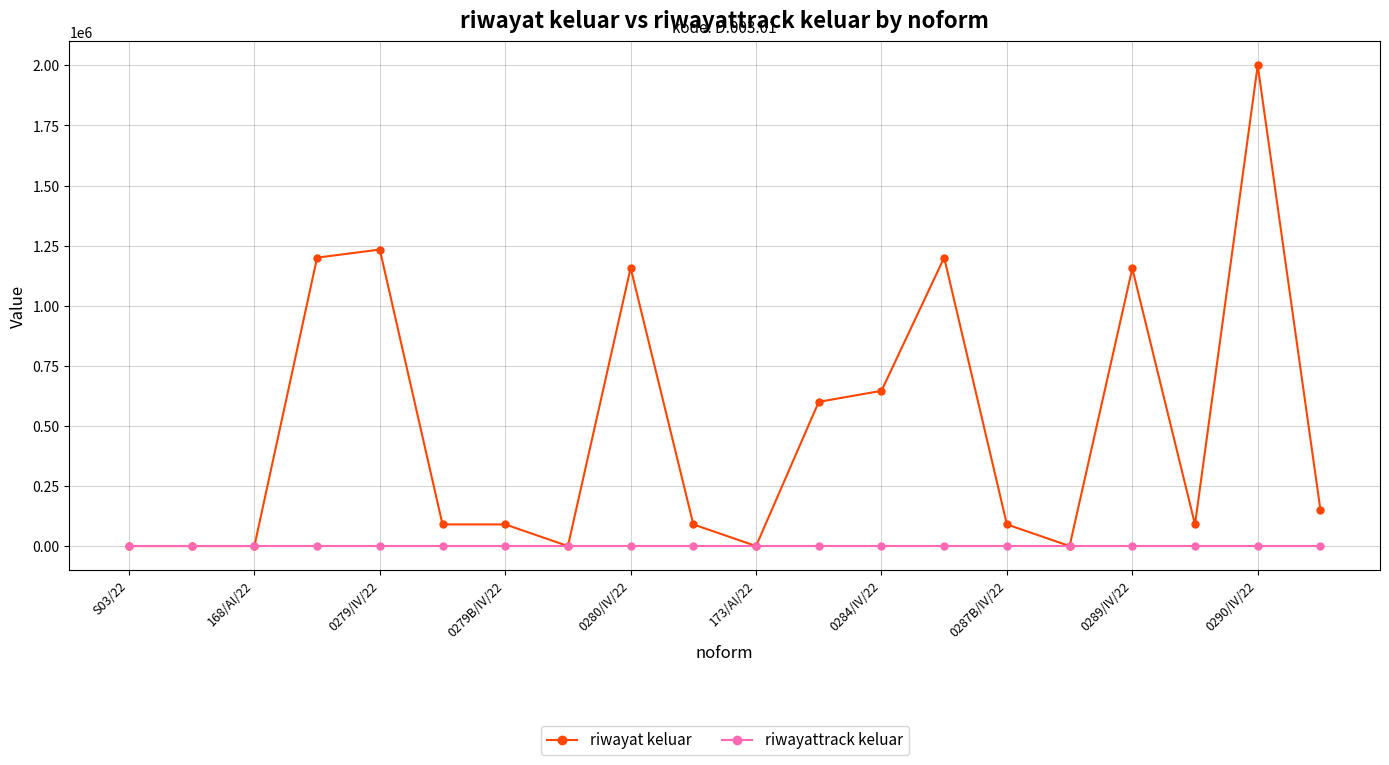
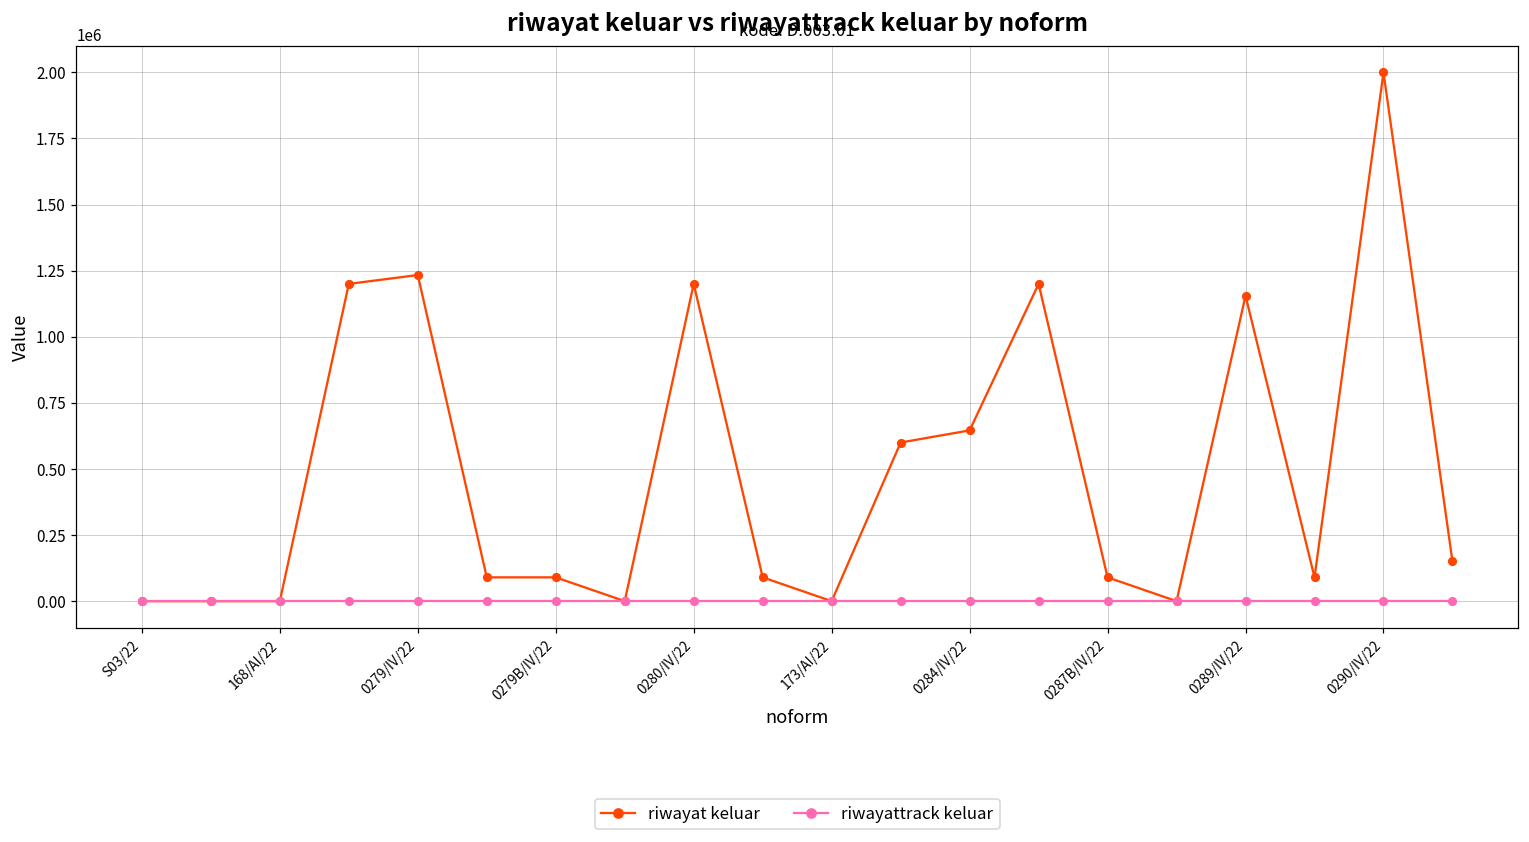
riwayat keluar, 0280/IV/22: 1160000 -> 1200000
